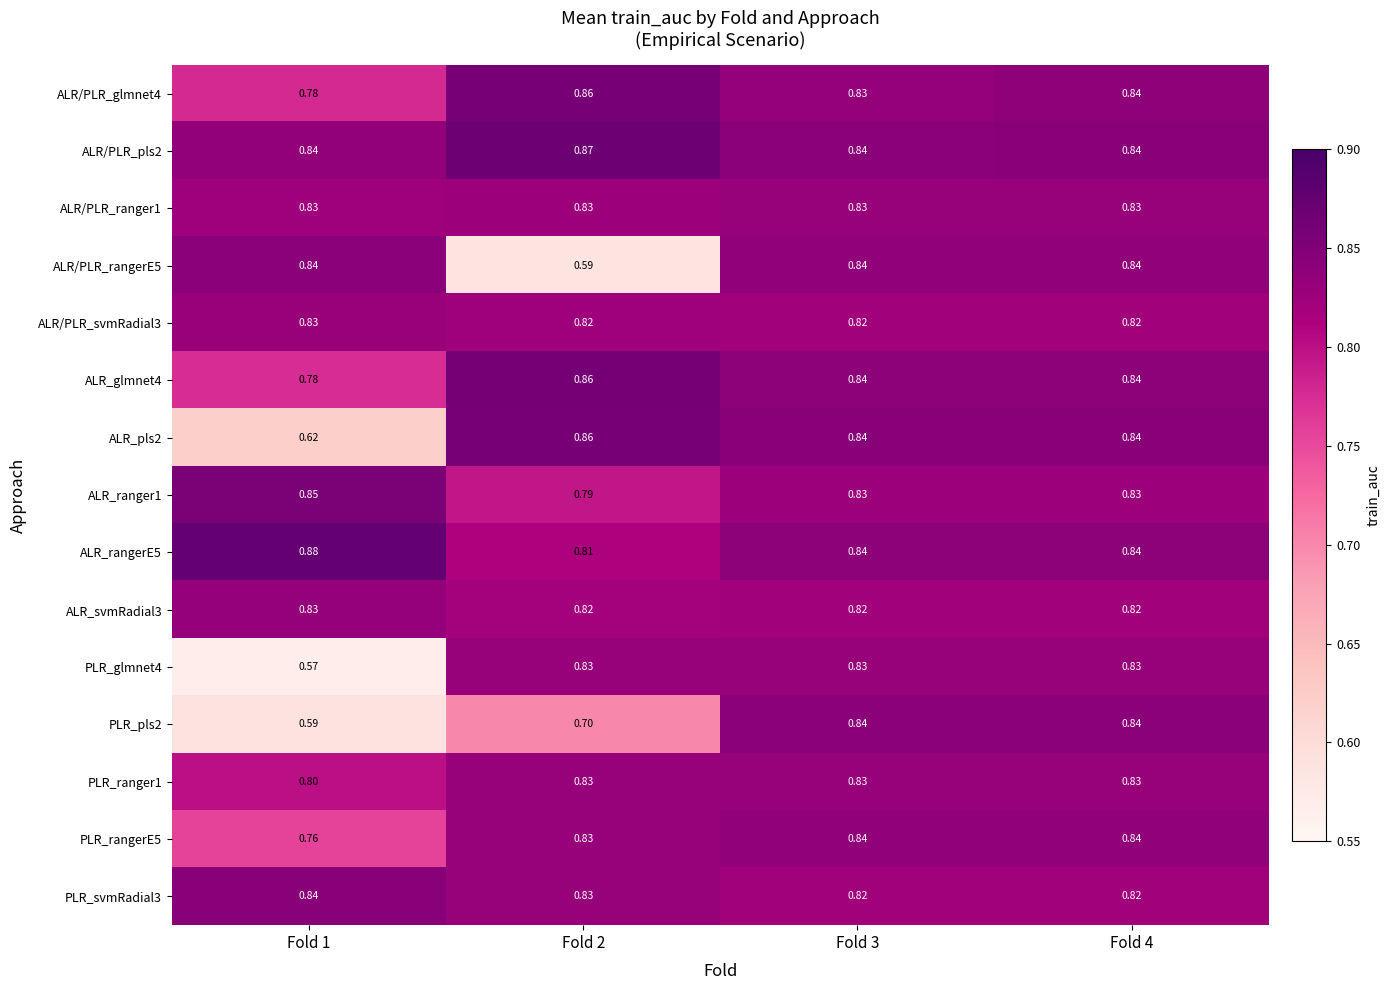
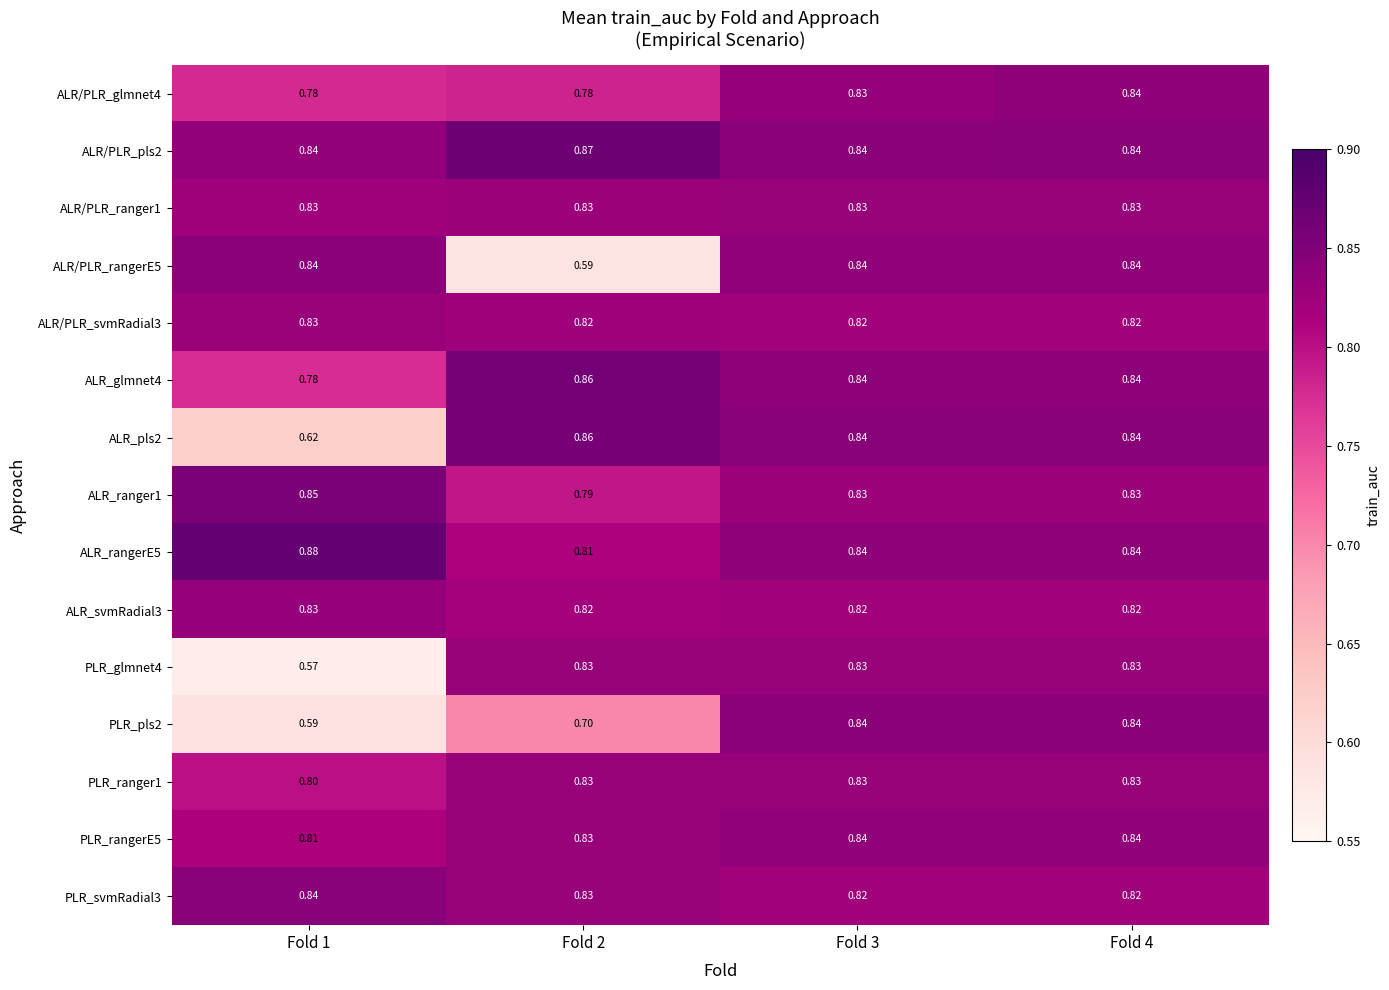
ALR/PLR_glmnet4, Fold 2: 0.86 -> 0.78
PLR_rangerE5, Fold 1: 0.76 -> 0.81
